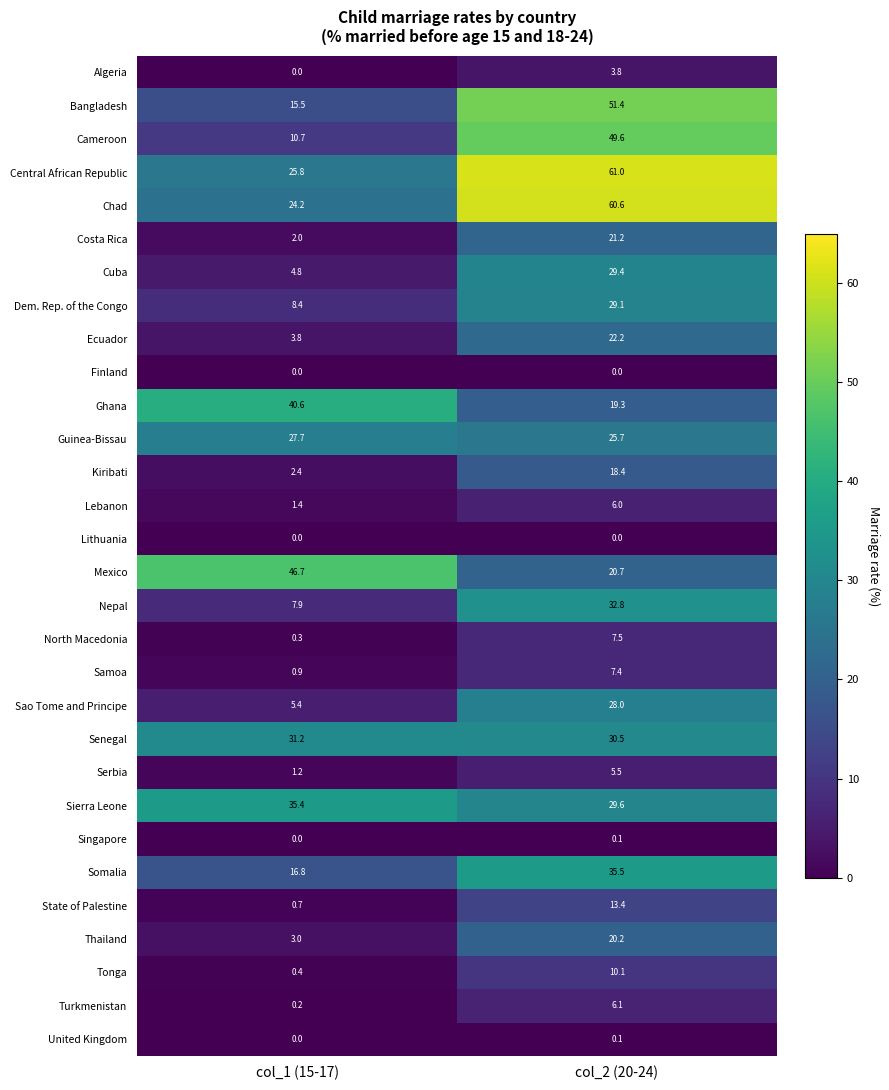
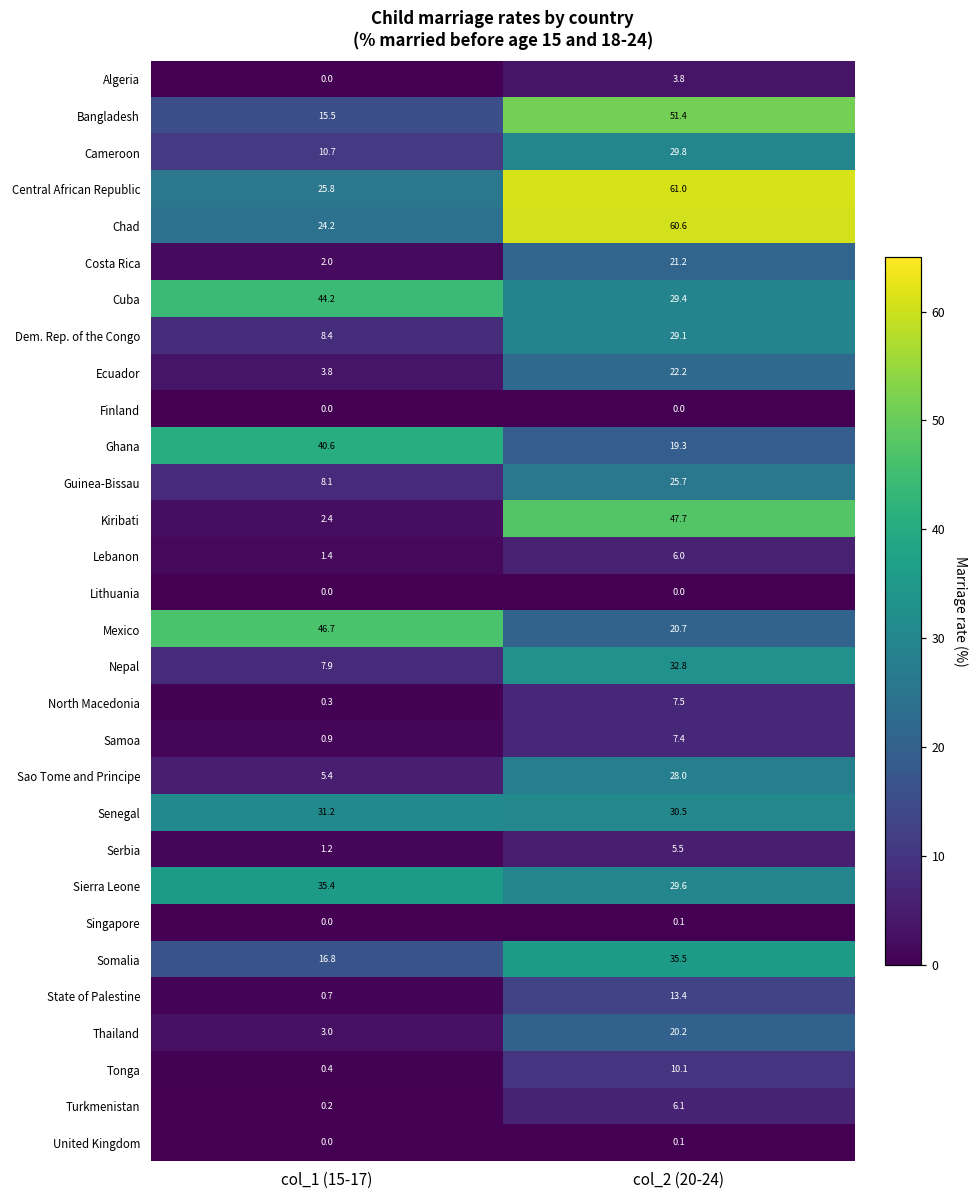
Cameroon, col_2 (20-24): 49.6 -> 29.8
Cuba, col_1 (15-17): 4.8 -> 44.2
Guinea-Bissau, col_1 (15-17): 27.7 -> 8.1
Kiribati, col_2 (20-24): 18.4 -> 47.7
